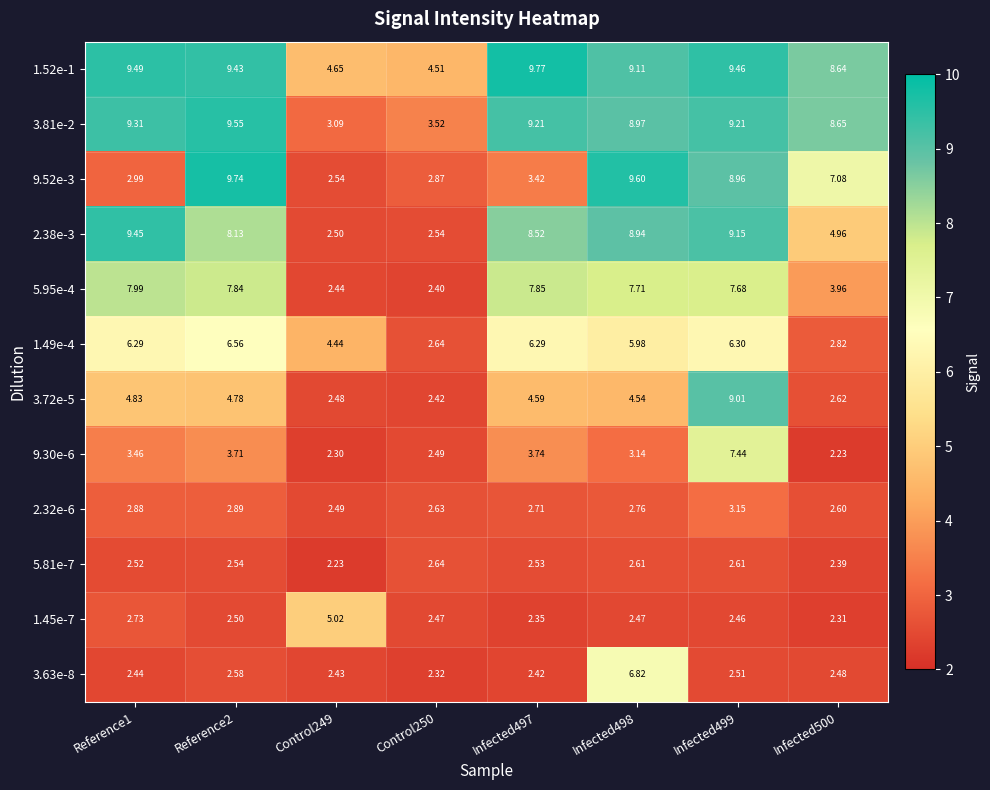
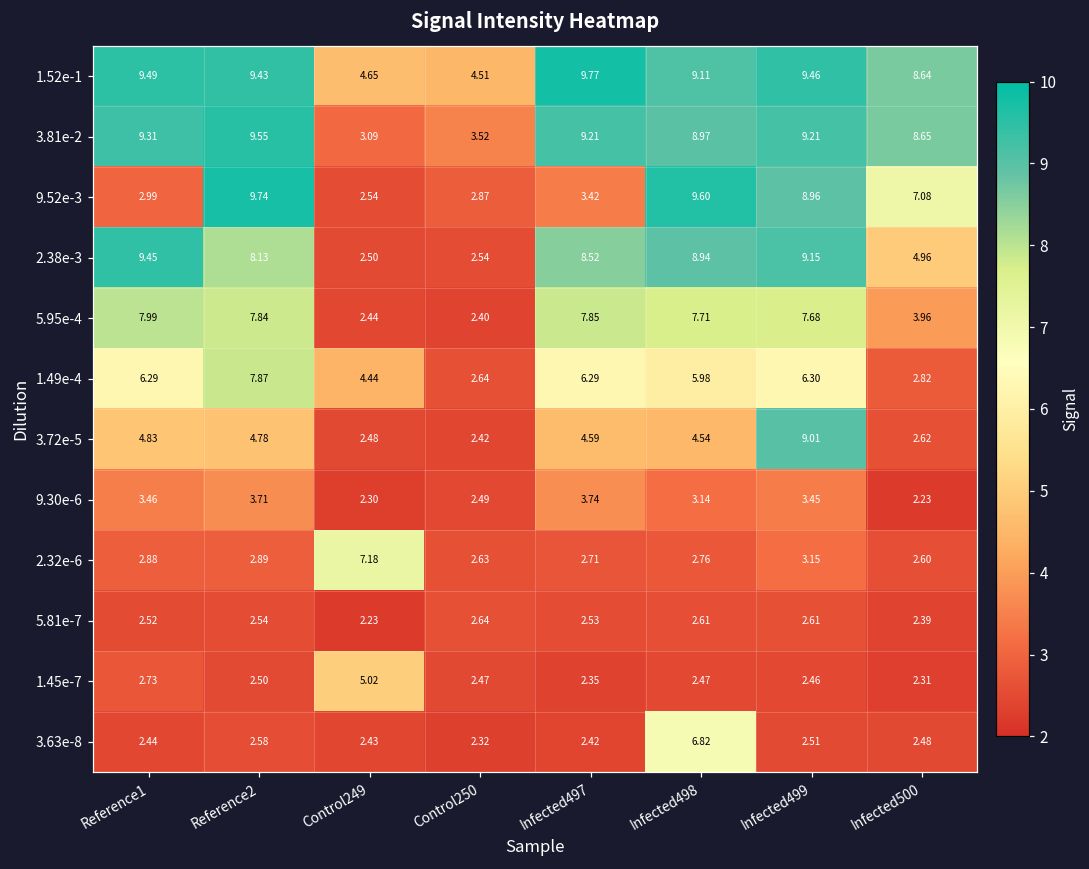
1.49e-4, Reference2: 6.56 -> 7.87
9.30e-6, Infected499: 7.44 -> 3.45
2.32e-6, Control249: 2.49 -> 7.18
